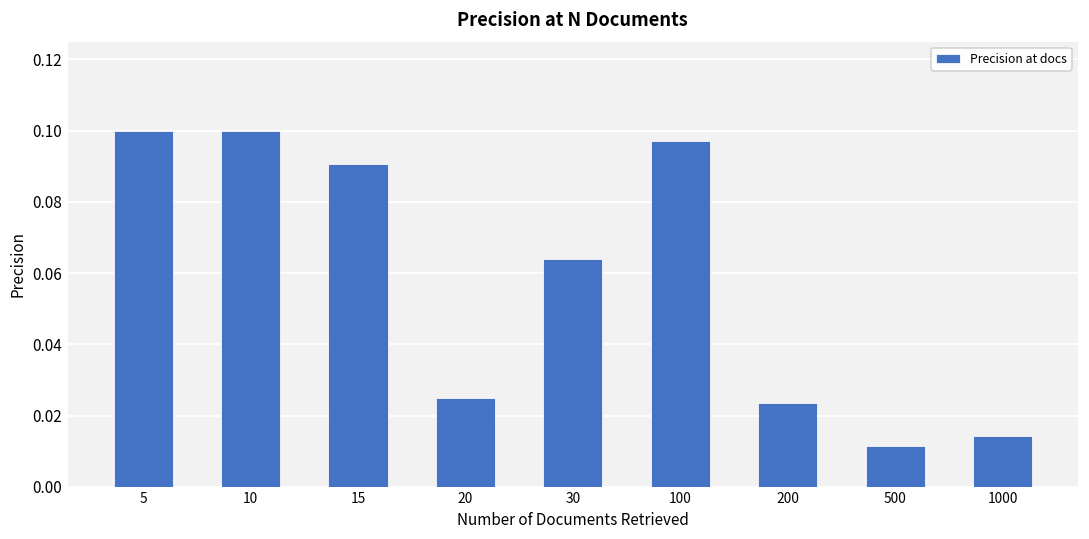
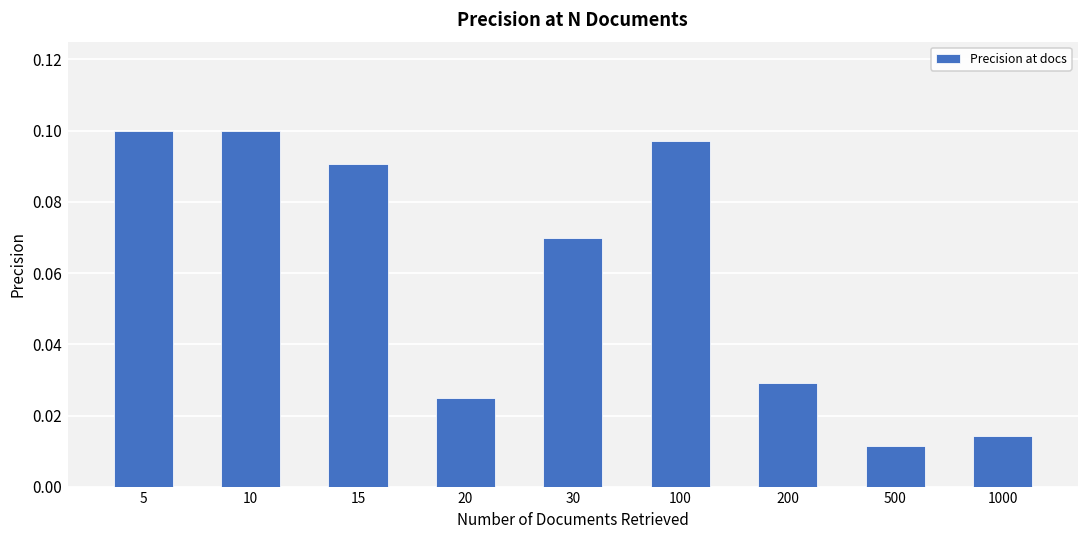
30: 0.064 -> 0.070
200: 0.024 -> 0.029
